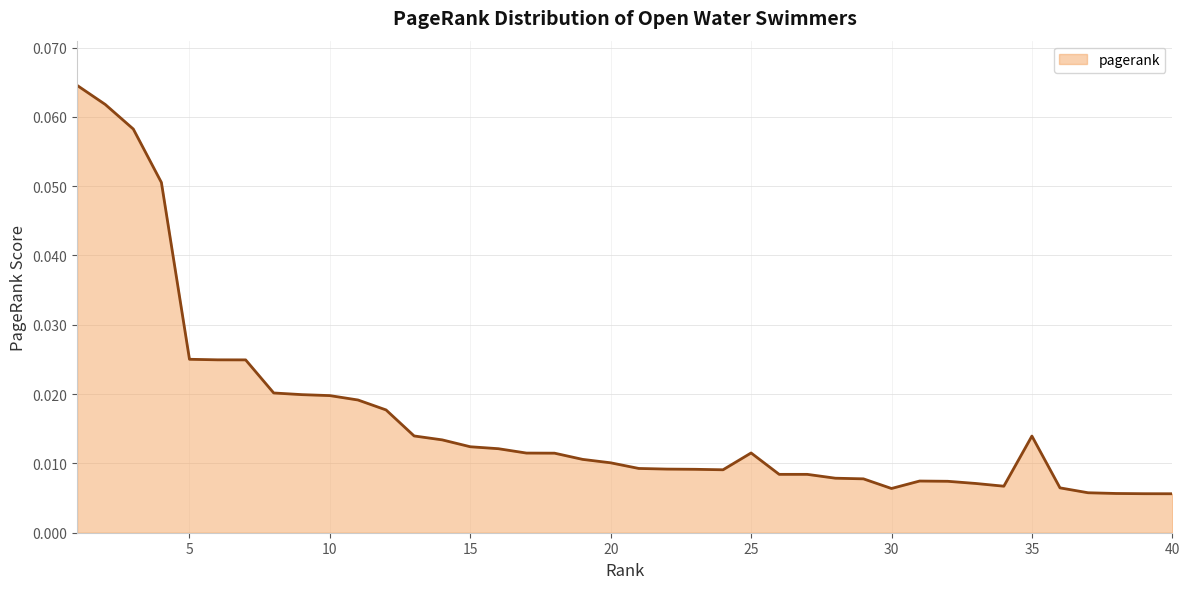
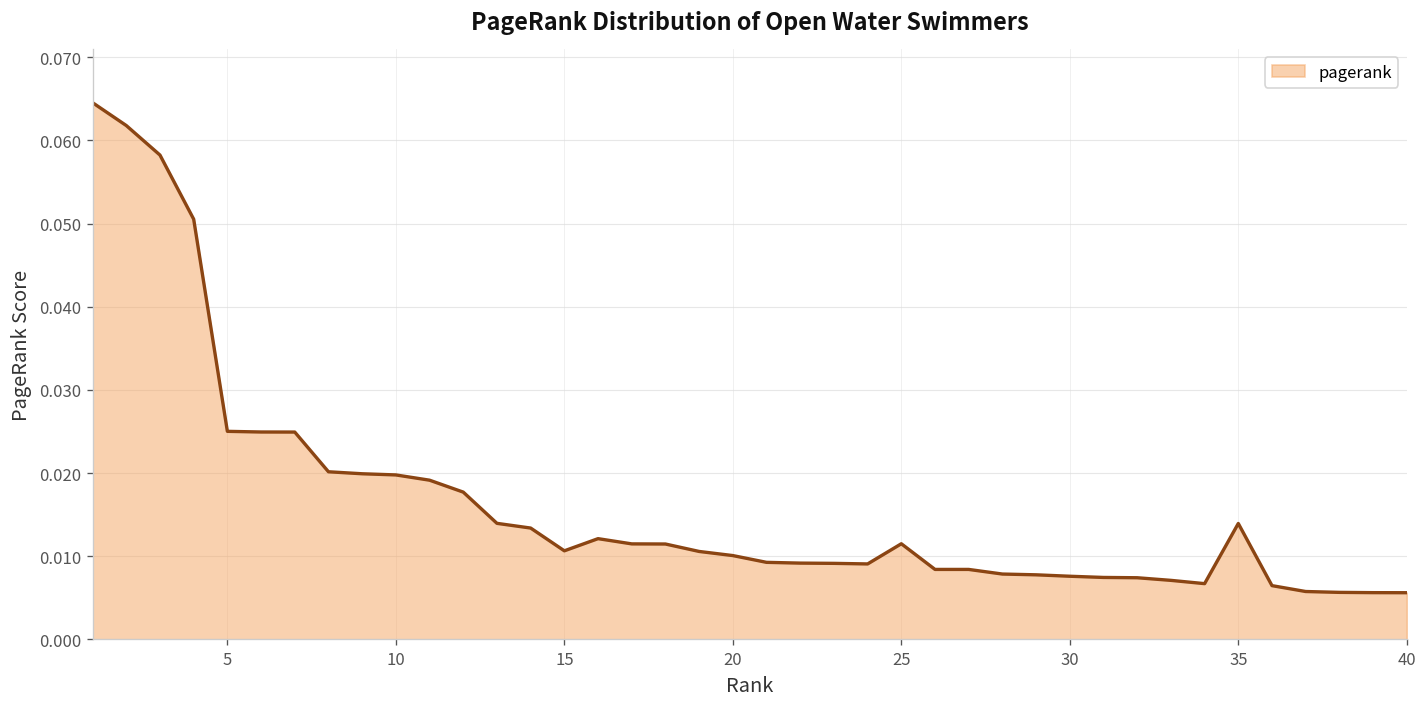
15: 0.012 -> 0.011
30: 0.006 -> 0.008
